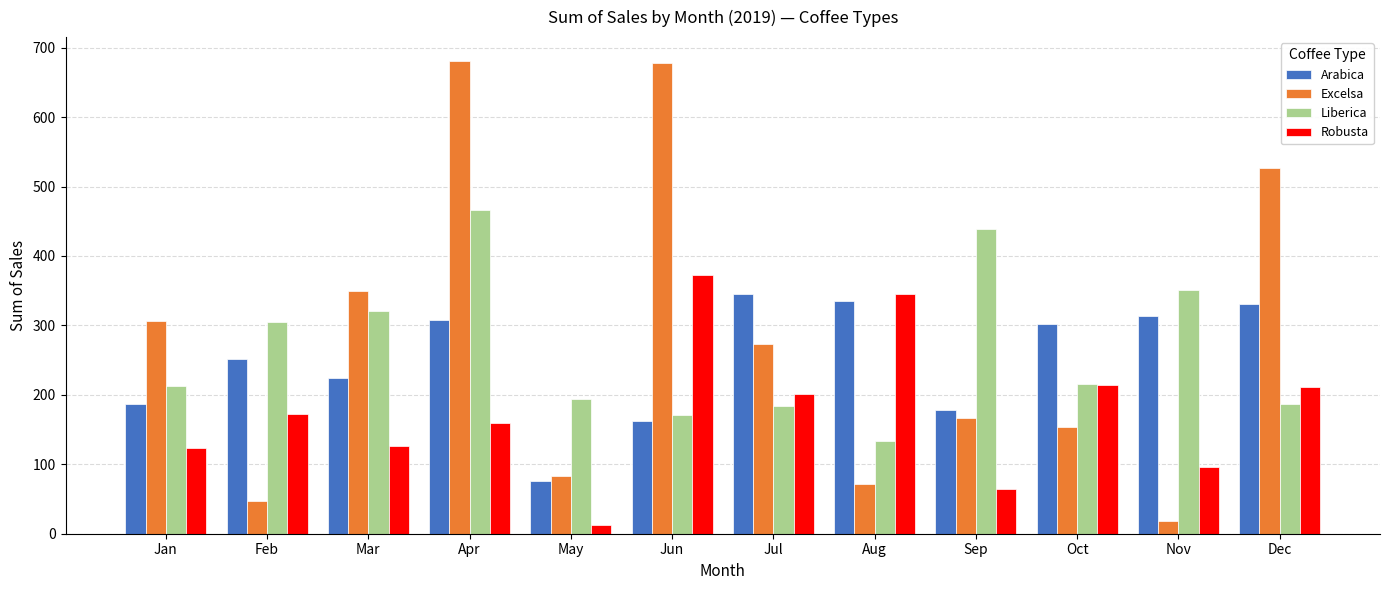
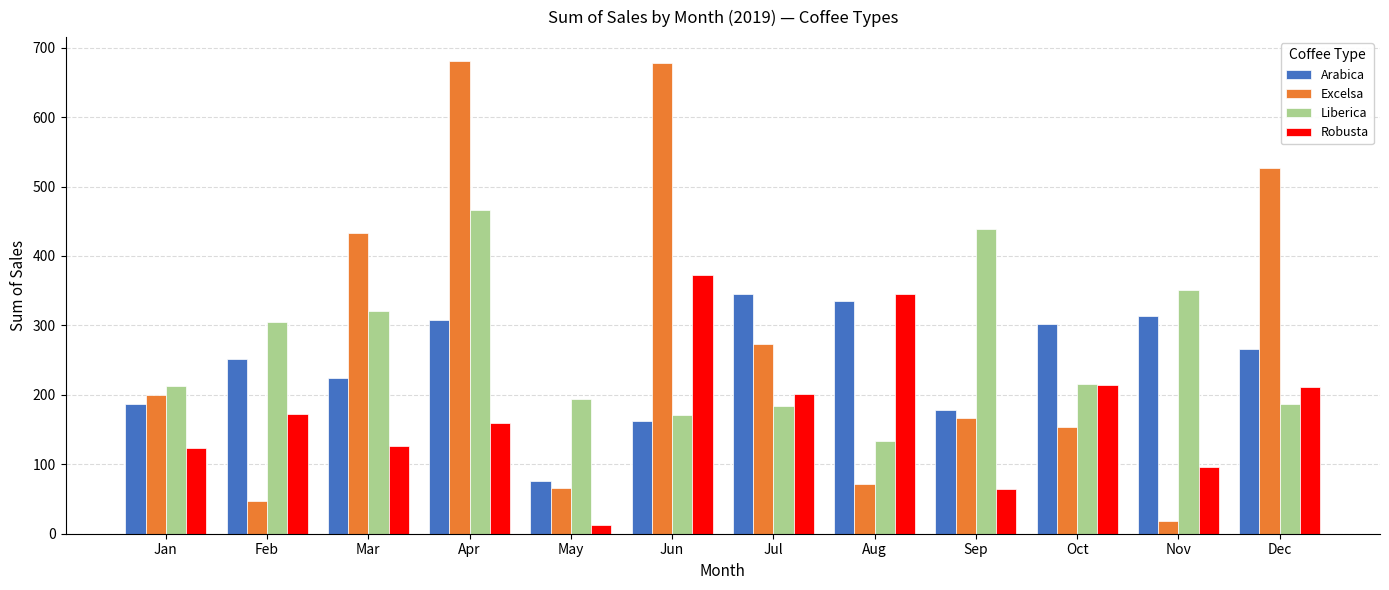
Excelsa, Jan: 310 -> 200
Excelsa, Mar: 350 -> 430
Excelsa, May: 80 -> 70
Arabica, Dec: 330 -> 270
